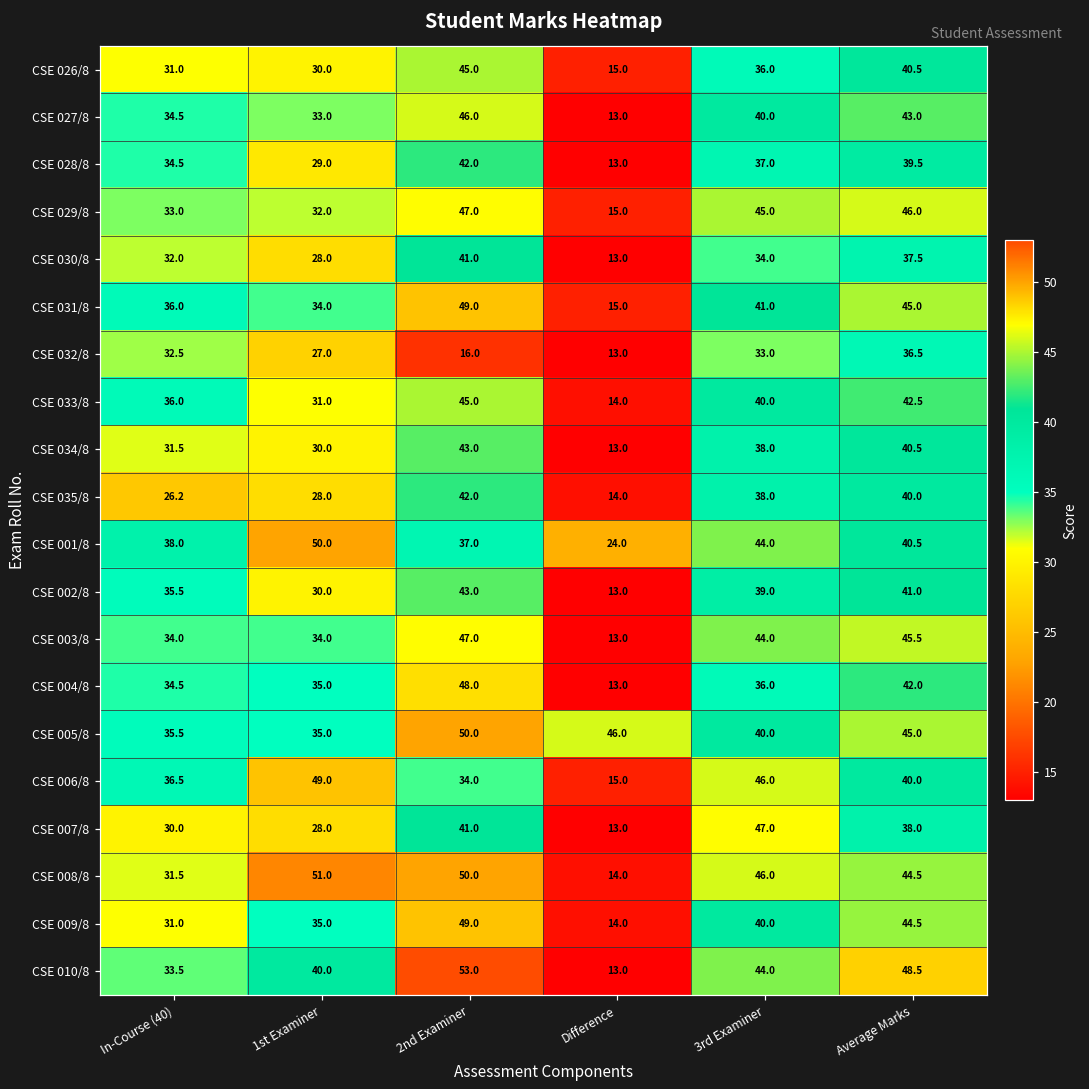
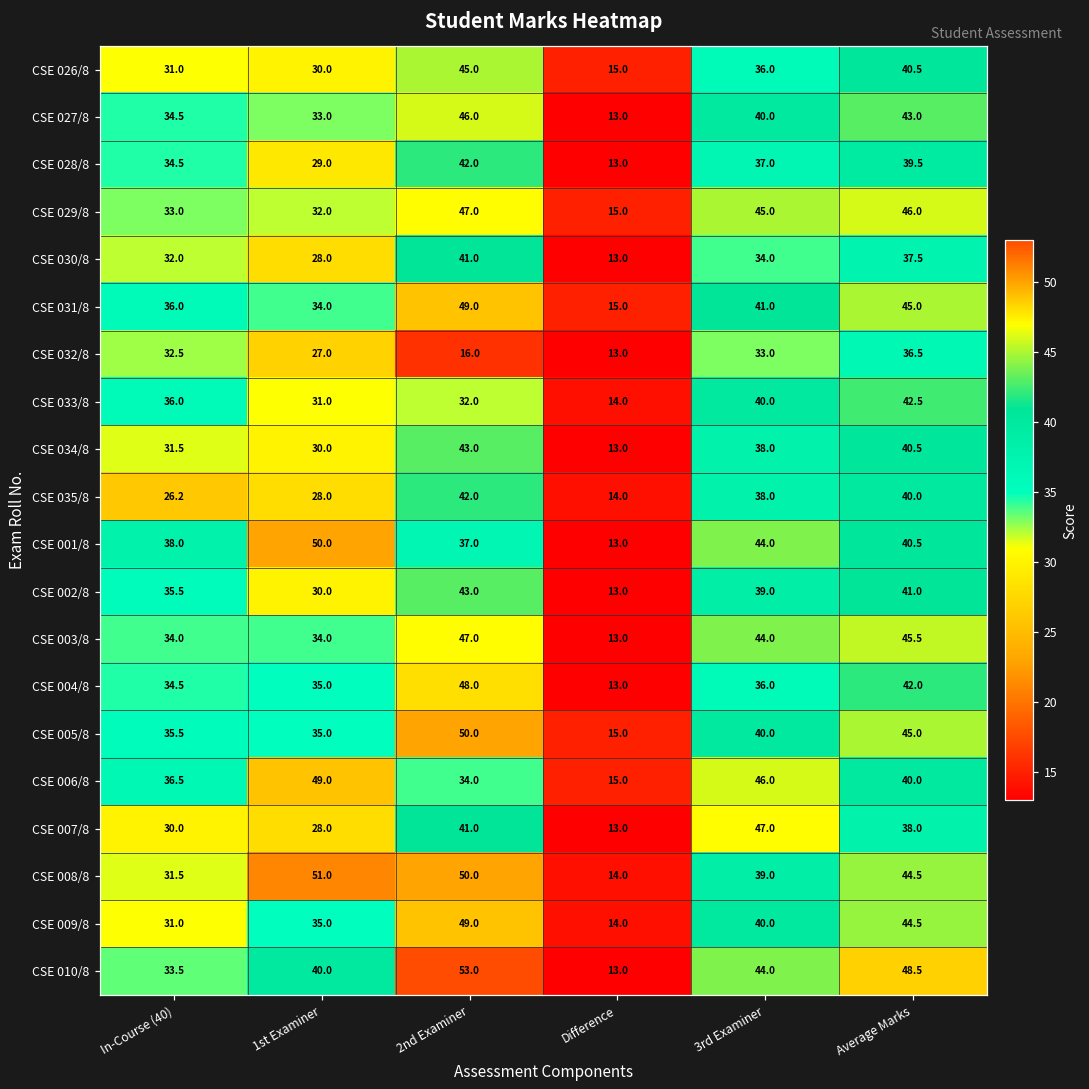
CSE 033/8, 2nd Examiner: 45.0 -> 32.0
CSE 001/8, Difference: 24.0 -> 13.0
CSE 005/8, Difference: 46.0 -> 15.0
CSE 008/8, 3rd Examiner: 46.0 -> 39.0
